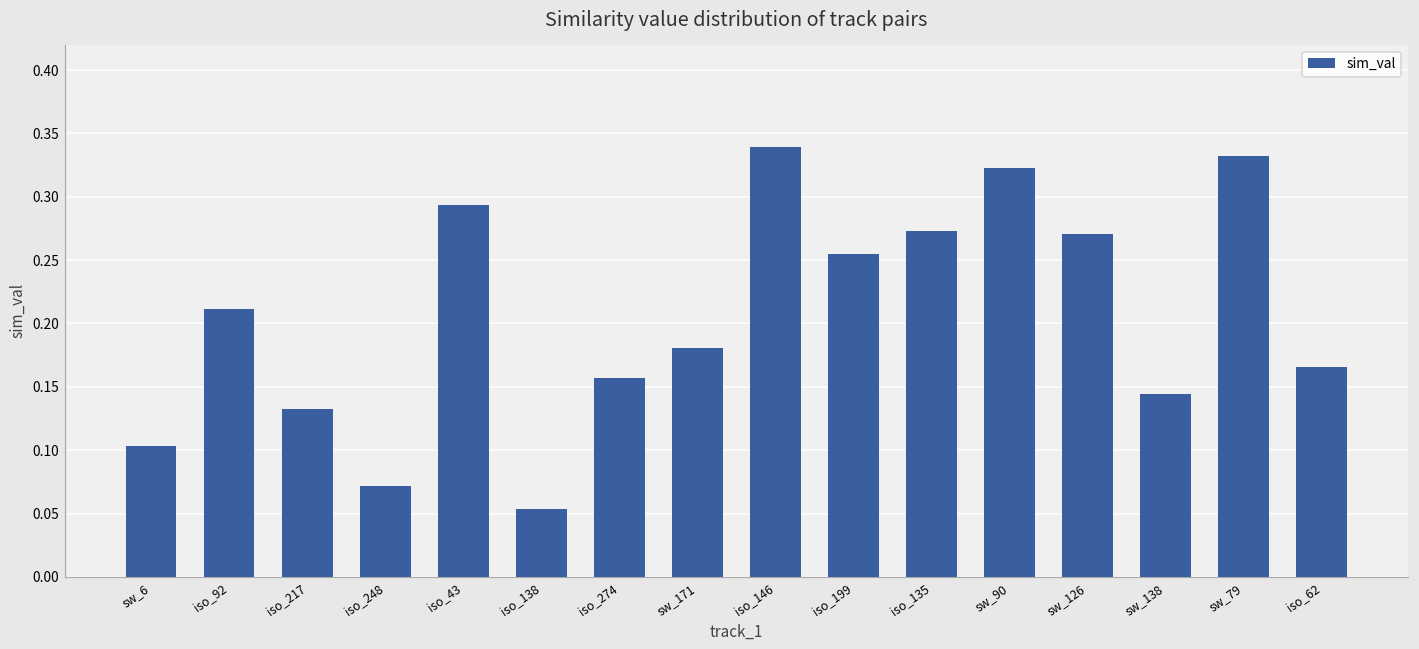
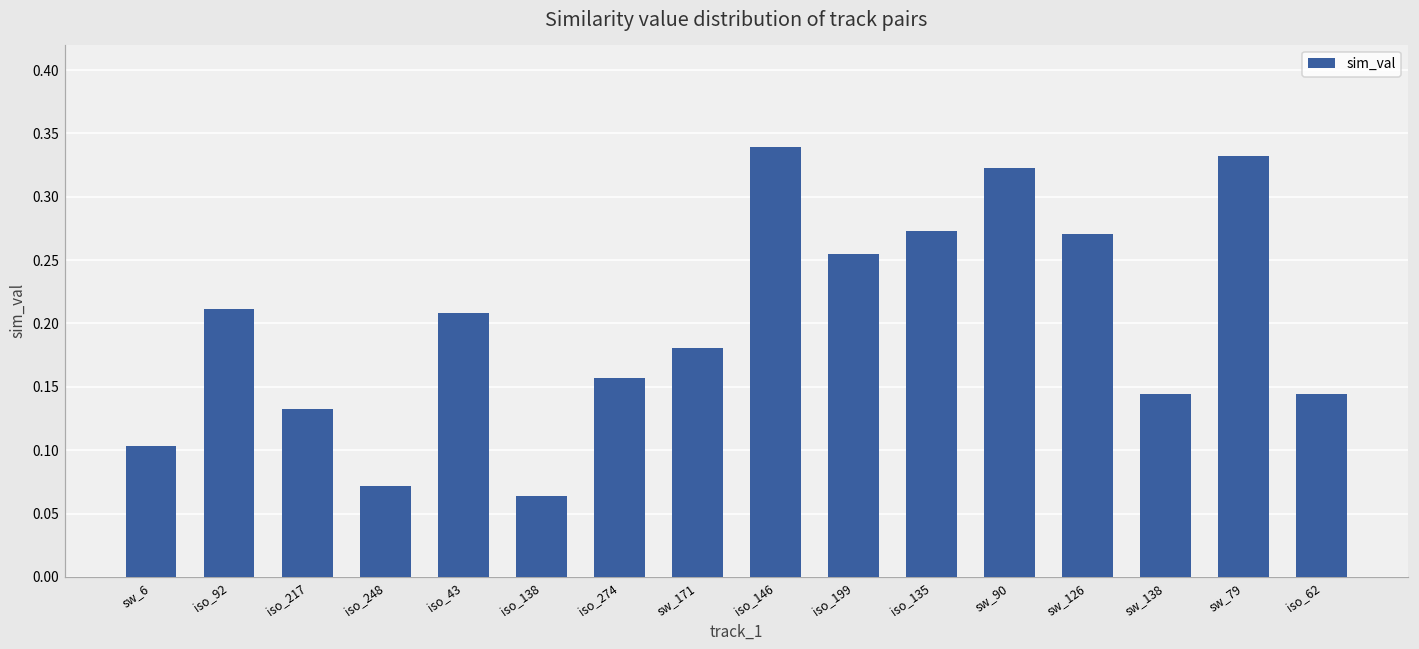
iso_43: 0.293 -> 0.208
iso_138: 0.053 -> 0.064
iso_62: 0.166 -> 0.144
